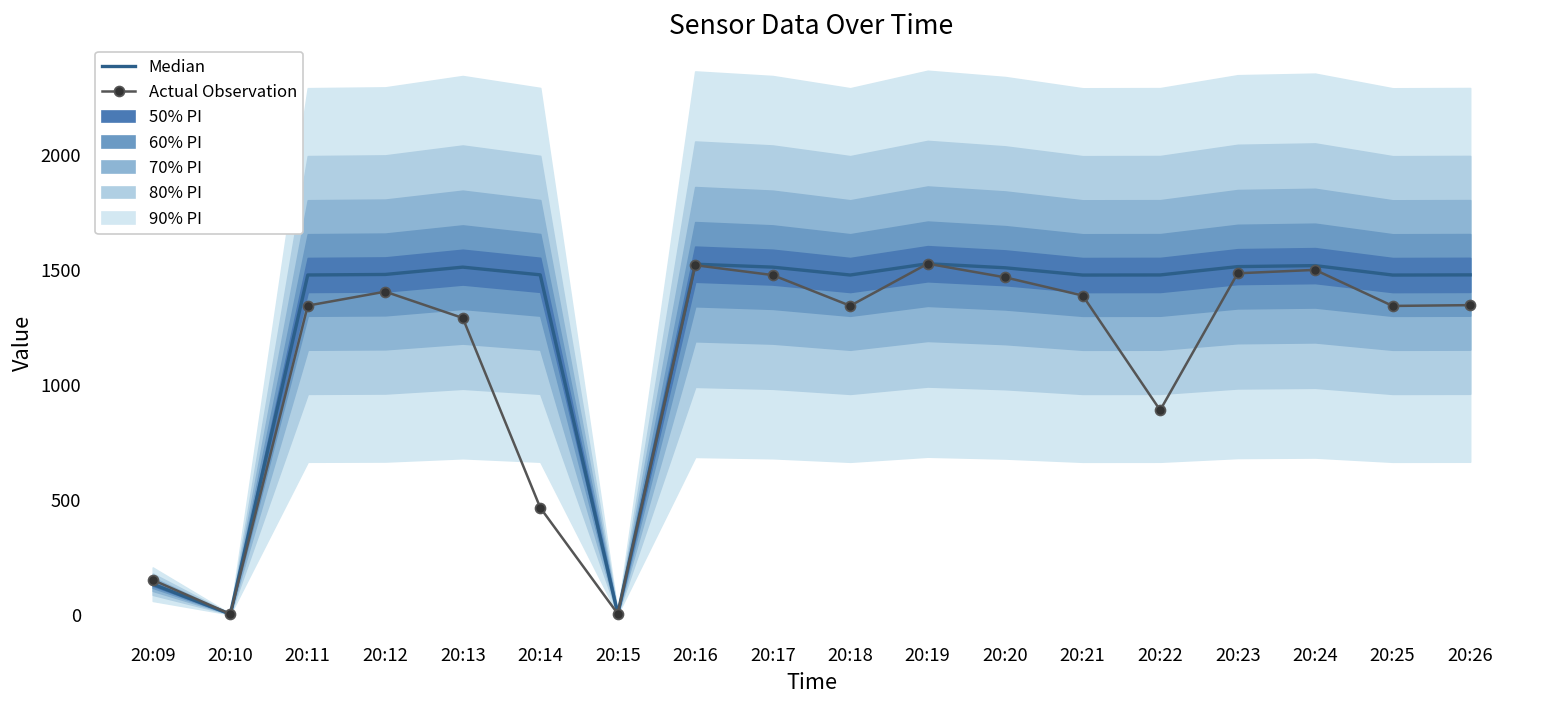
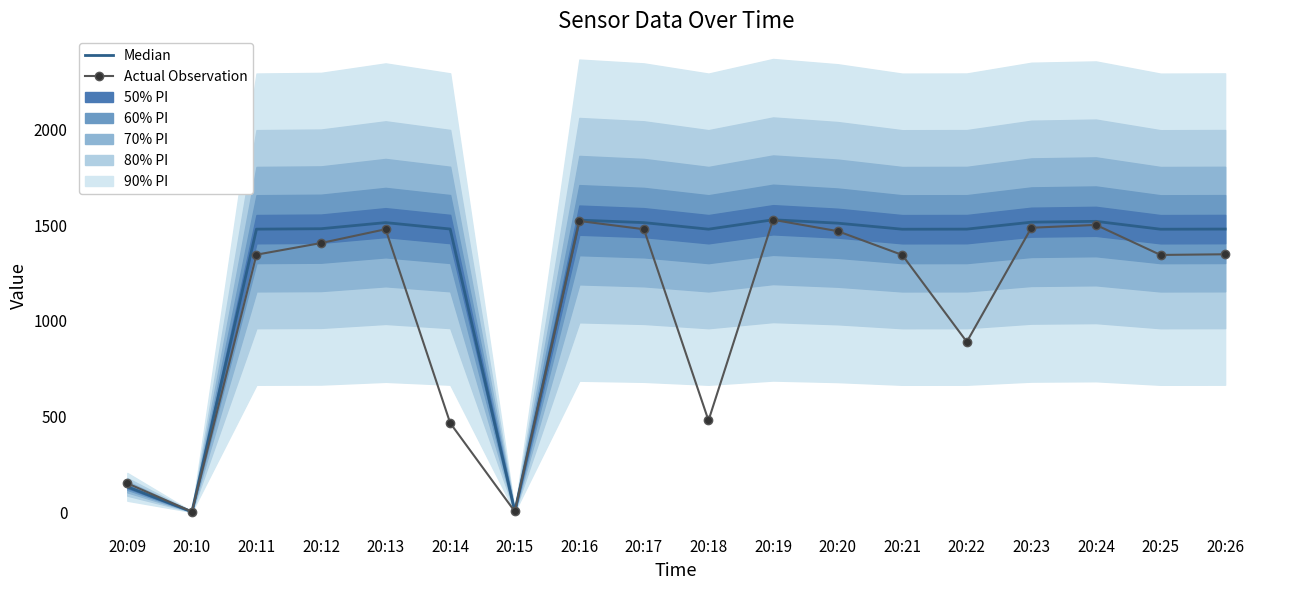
Actual Observation, 20:13: 1290 -> 1480
Actual Observation, 20:18: 1340 -> 480
Actual Observation, 20:21: 1390 -> 1340
